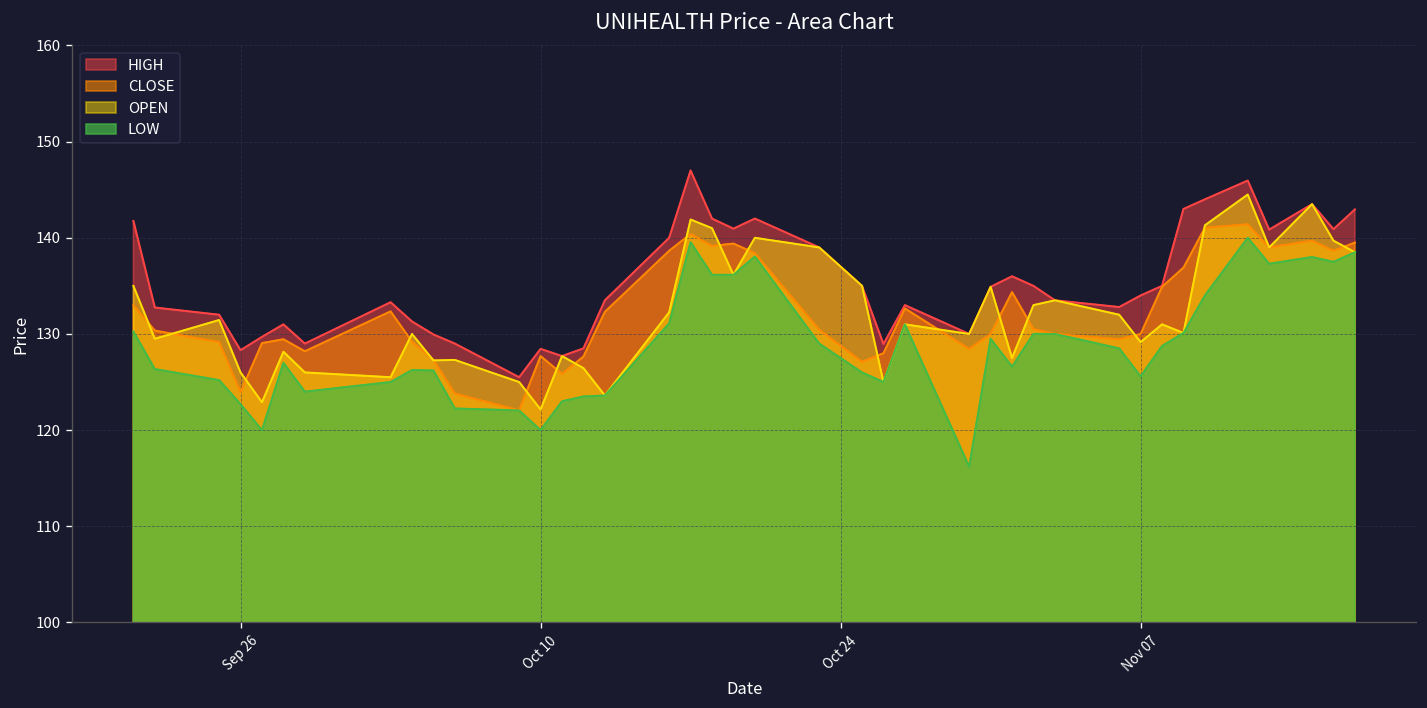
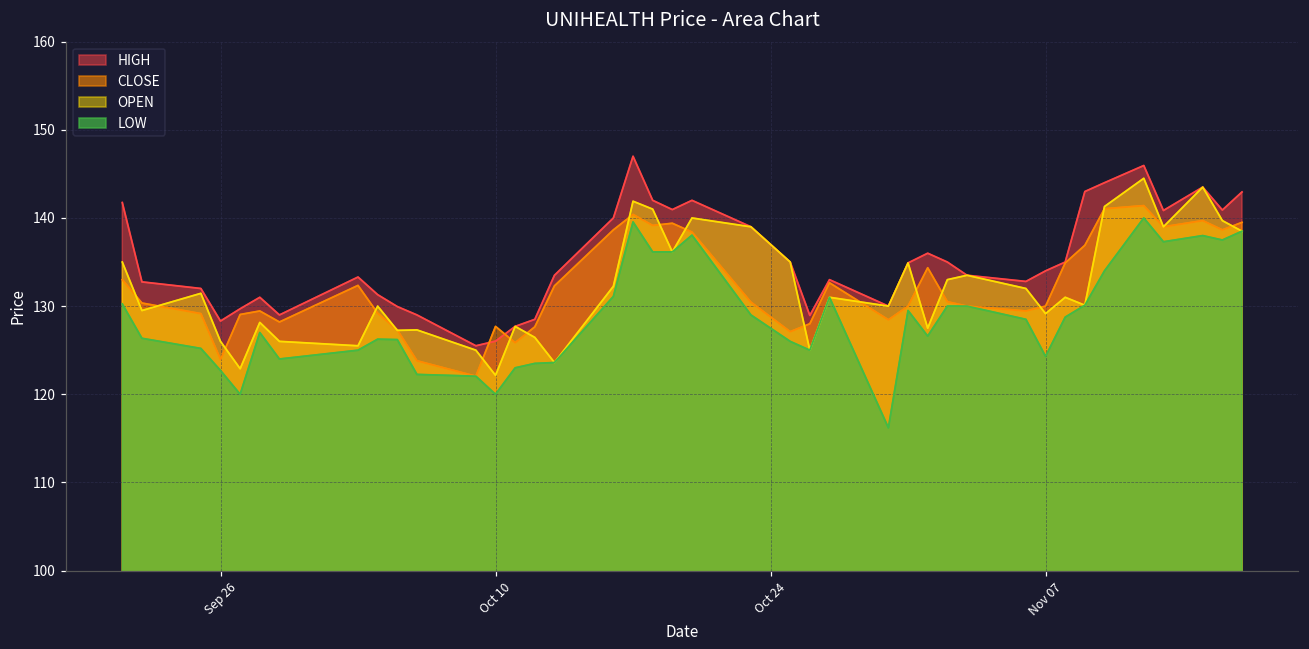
HIGH, Oct 10: 128 -> 126
LOW, Nov 07: 126 -> 124
